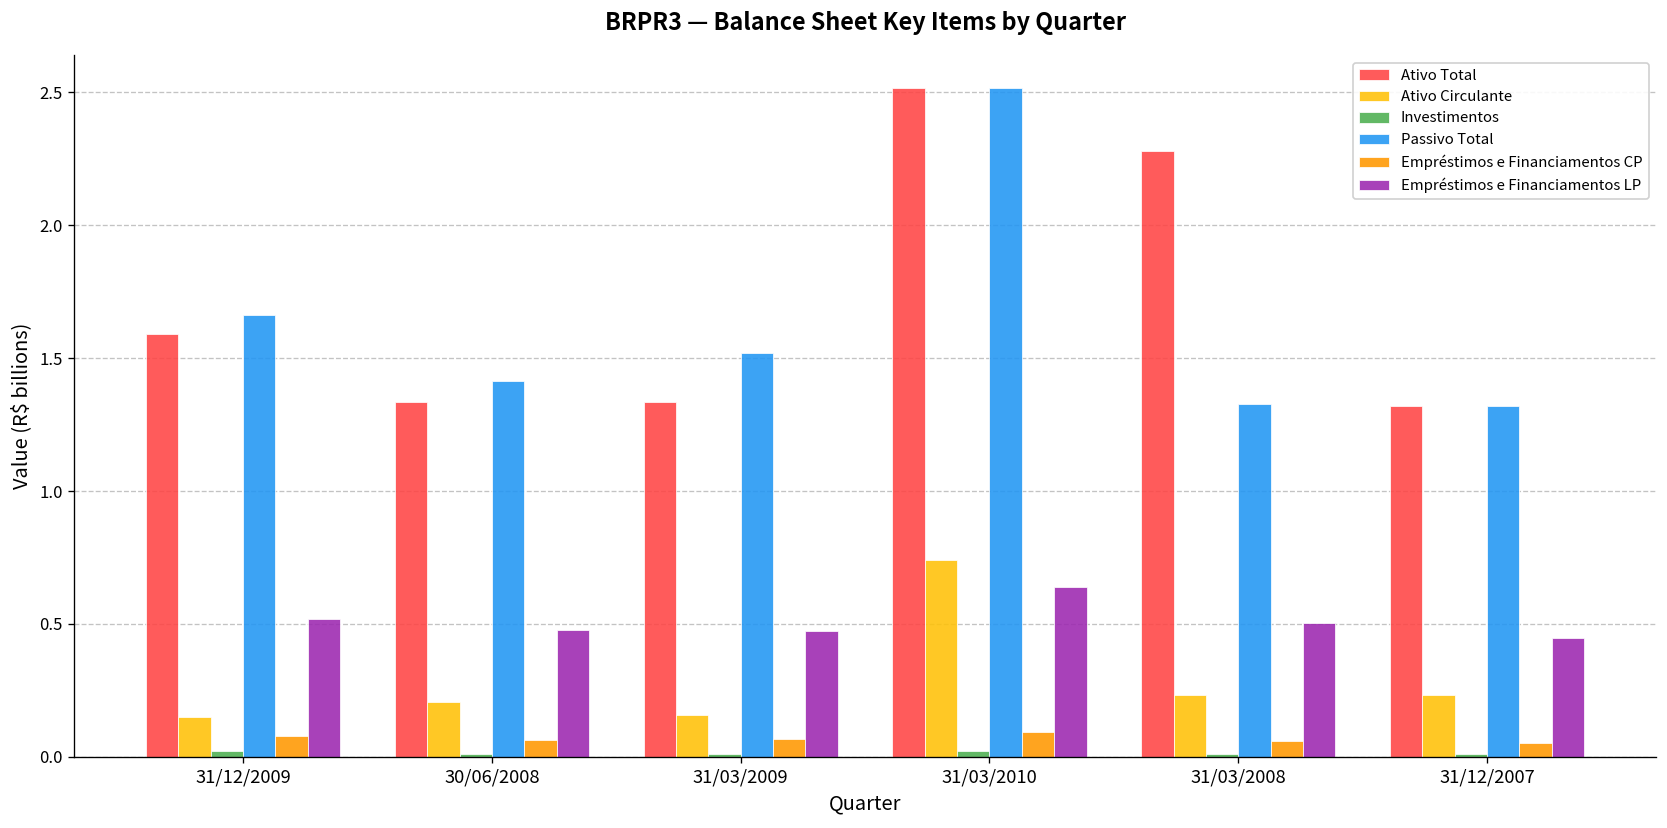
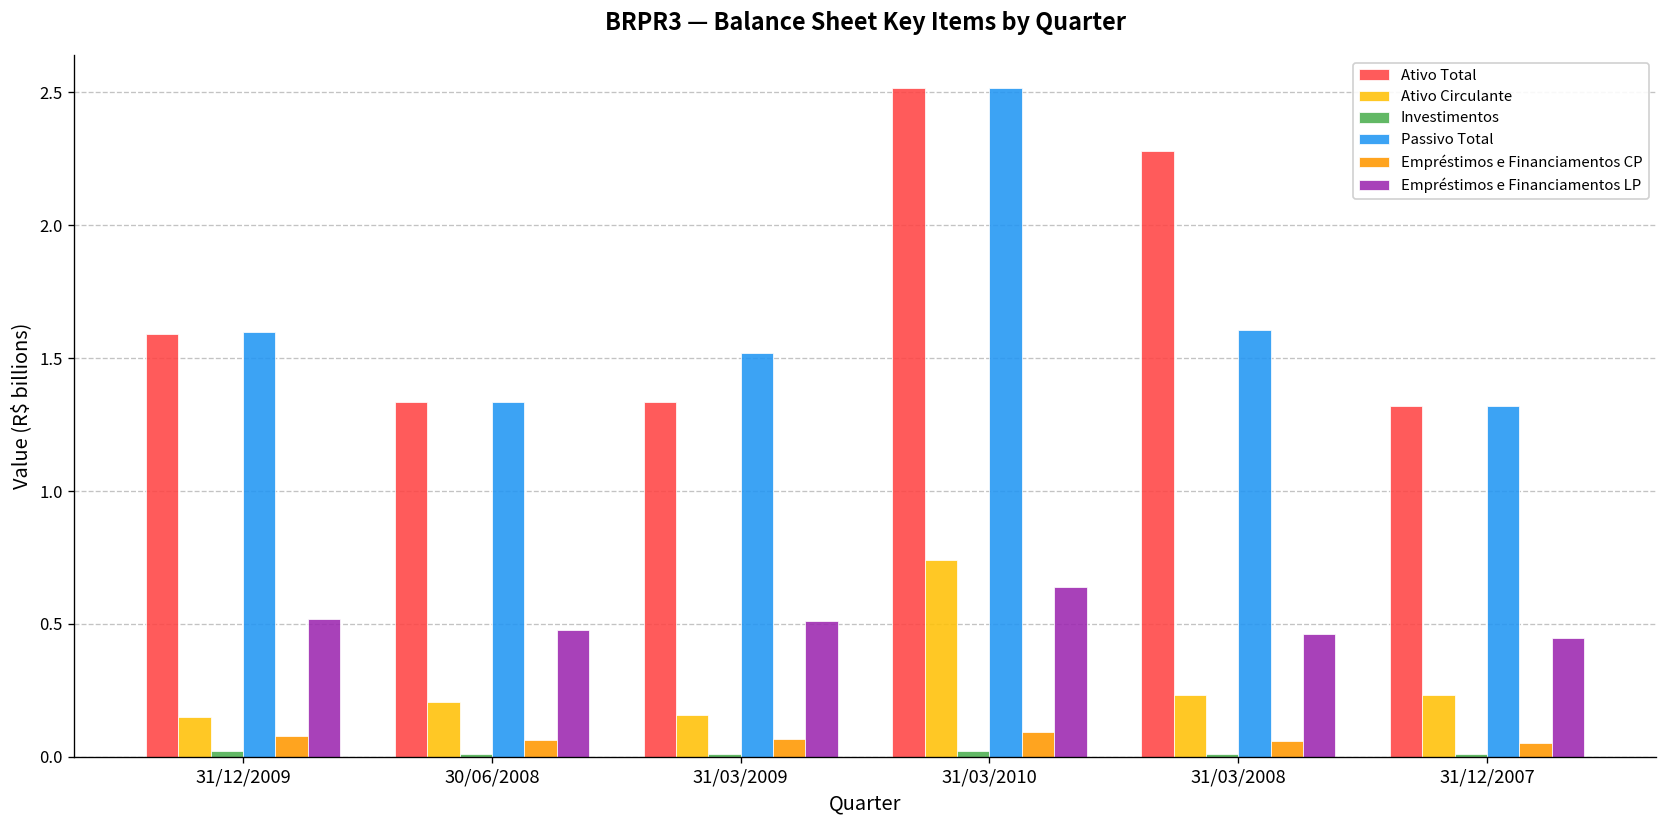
Passivo Total, 31/12/2009: 1.66 -> 1.60
Passivo Total, 30/06/2008: 1.41 -> 1.34
Empréstimos e Financiamentos LP, 31/03/2009: 0.47 -> 0.51
Passivo Total, 31/03/2008: 1.33 -> 1.61
Empréstimos e Financiamentos LP, 31/03/2008: 0.50 -> 0.46
